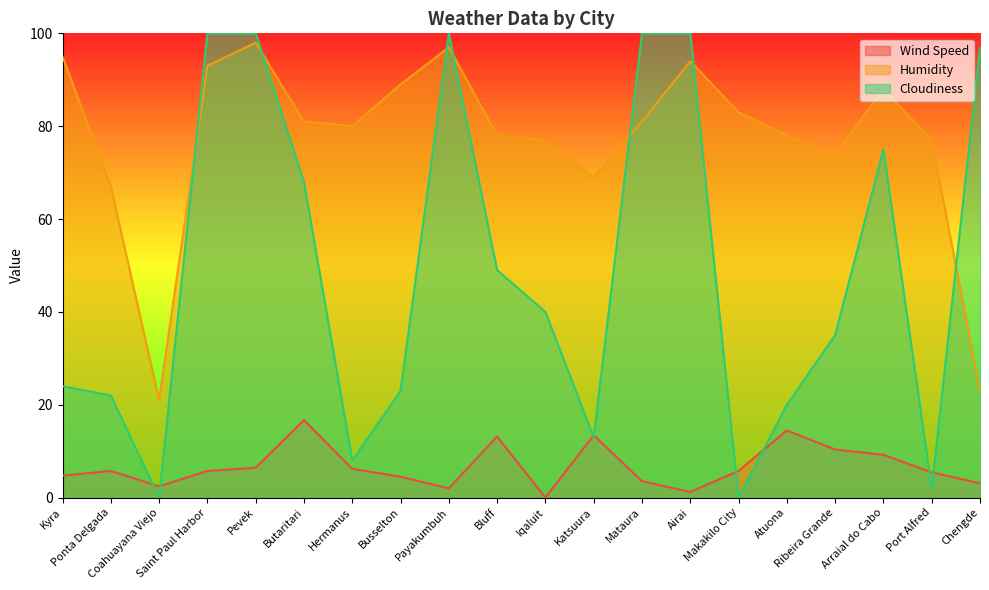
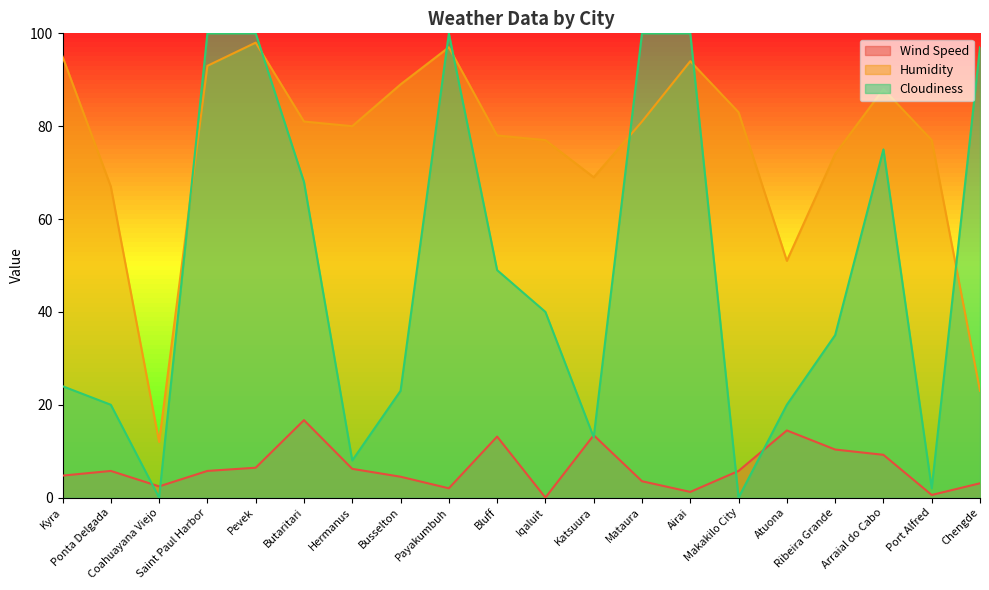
Cloudiness, Ponta Delgada: 22 -> 20
Humidity, Coahuayana Viejo: 21 -> 12
Humidity, Atuona: 78 -> 51
Wind Speed, Port Alfred: 5 -> 1
